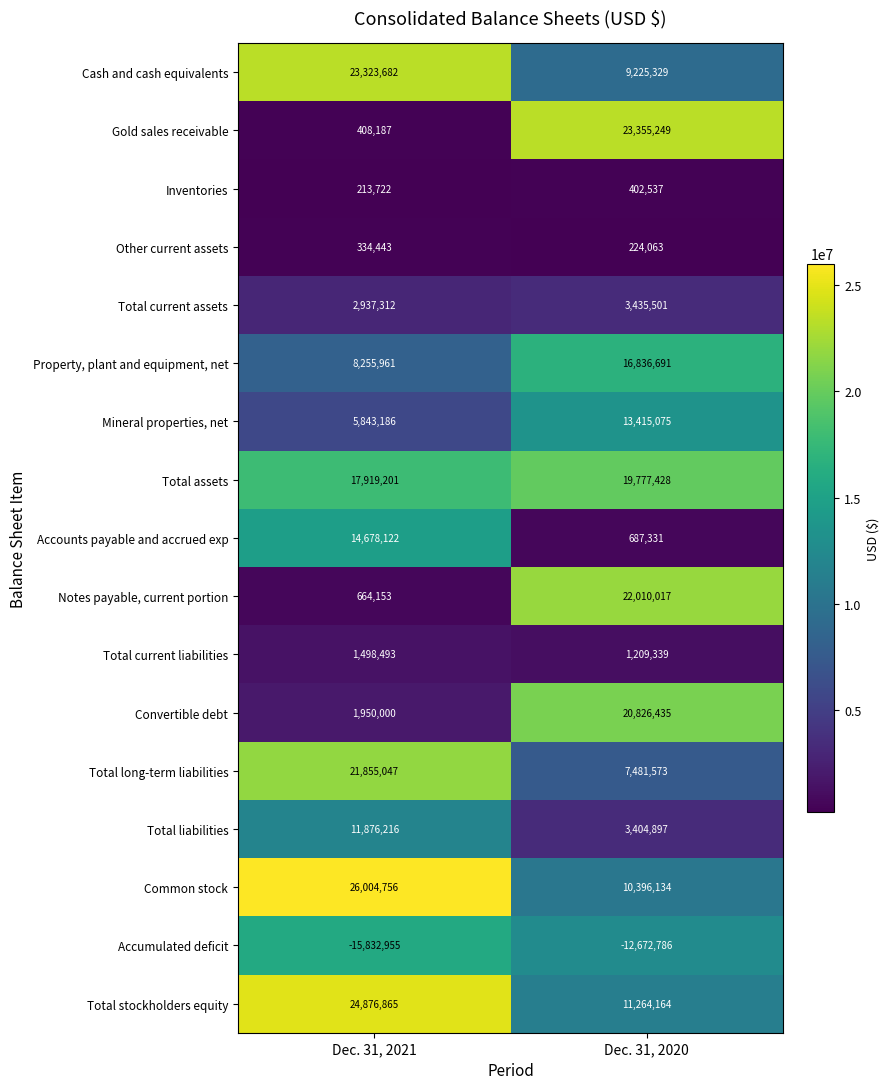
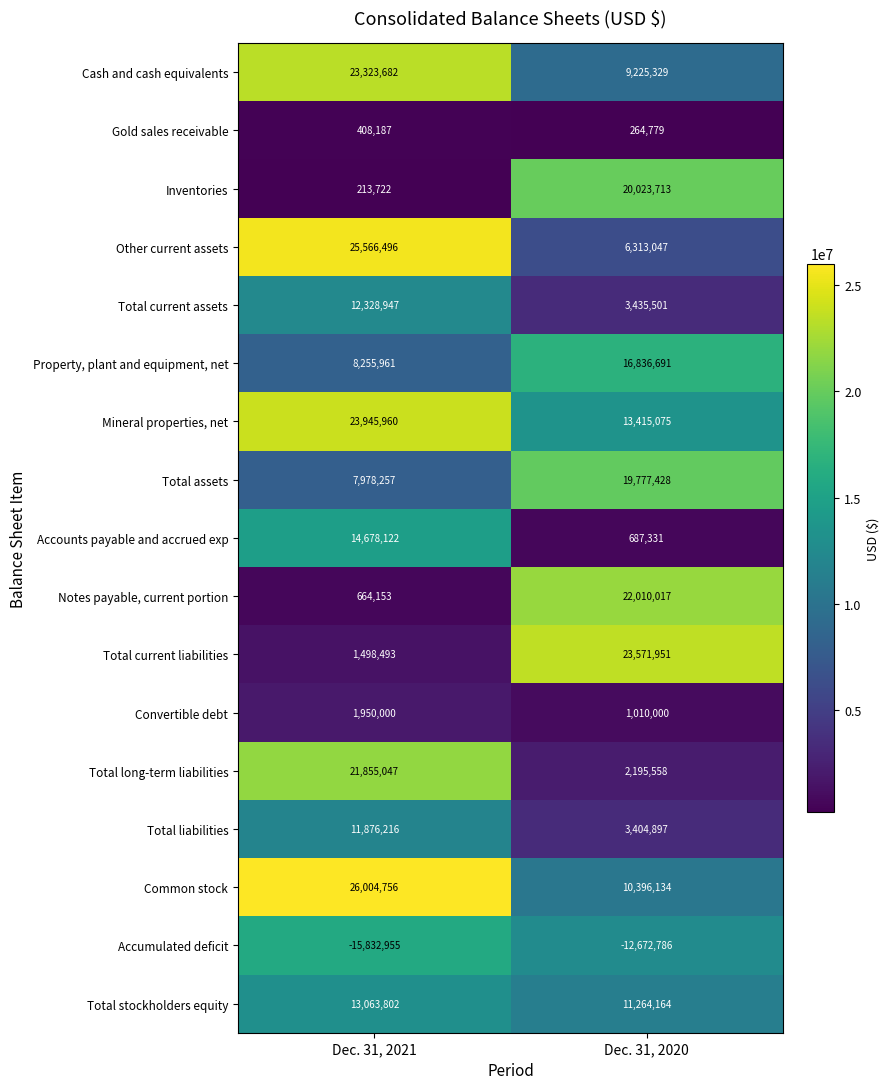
Gold sales receivable, Dec. 31, 2020: 23,355,249 -> 264,779
Inventories, Dec. 31, 2020: 402,537 -> 20,023,713
Other current assets, Dec. 31, 2021: 334,443 -> 25,566,496
Other current assets, Dec. 31, 2020: 224,063 -> 6,313,047
Total current assets, Dec. 31, 2021: 2,937,312 -> 12,328,947
Mineral properties, net, Dec. 31, 2021: 5,843,186 -> 23,945,960
Total assets, Dec. 31, 2021: 17,919,201 -> 7,978,257
Total current liabilities, Dec. 31, 2020: 1,209,339 -> 23,571,951
Convertible debt, Dec. 31, 2020: 20,826,435 -> 1,010,000
Total long-term liabilities, Dec. 31, 2020: 7,481,573 -> 2,195,558
Total stockholders equity, Dec. 31, 2021: 24,876,865 -> 13,063,802
